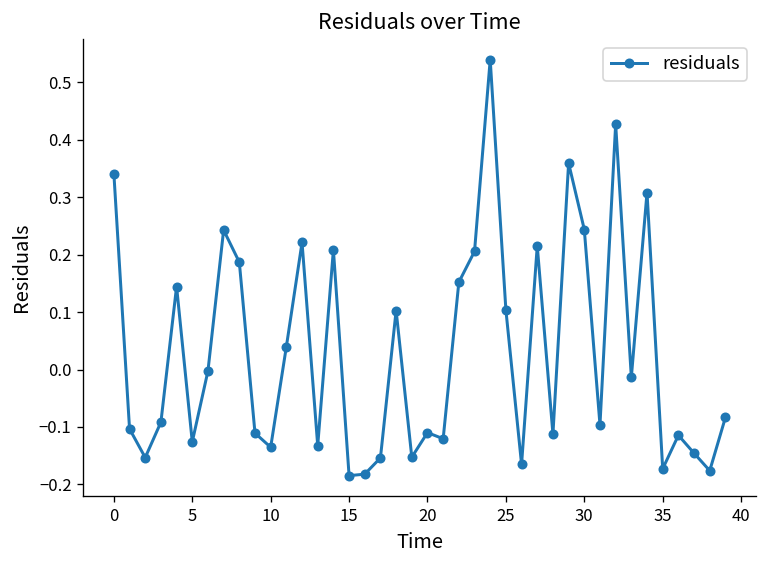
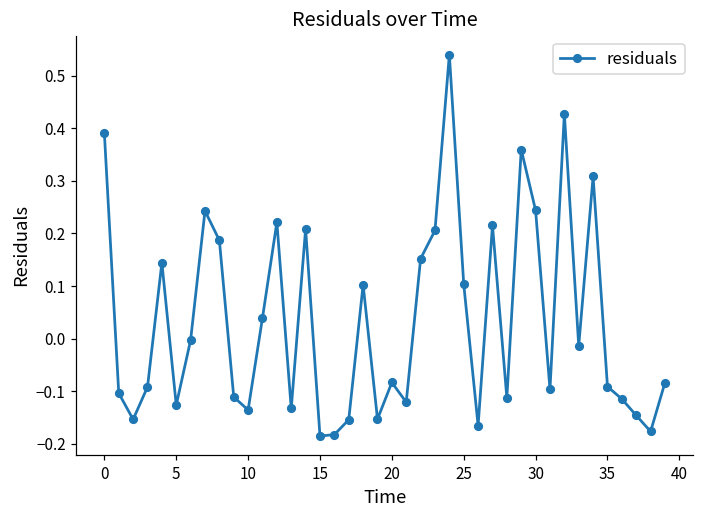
0: 0.34 -> 0.39
20: -0.11 -> -0.08
35: -0.17 -> -0.09
